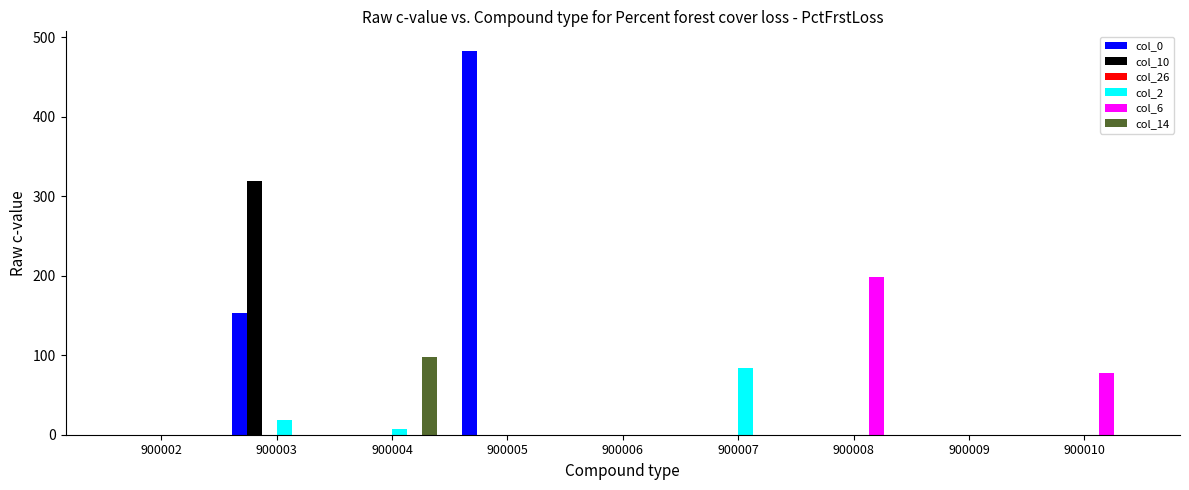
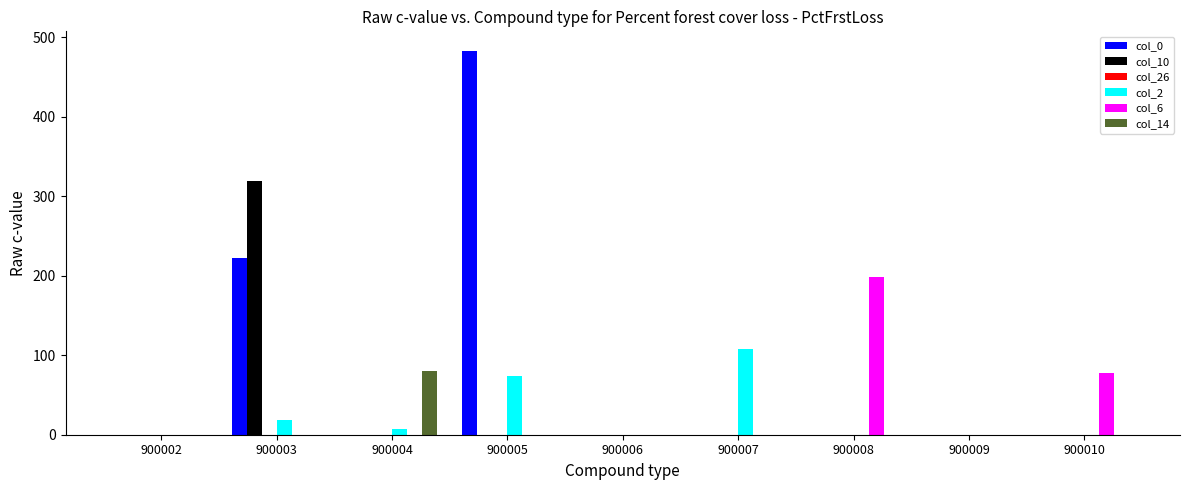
col_0, 900003: 150 -> 220
col_14, 900004: 100 -> 80
col_2, 900005: 0 -> 70
col_2, 900007: 80 -> 110
